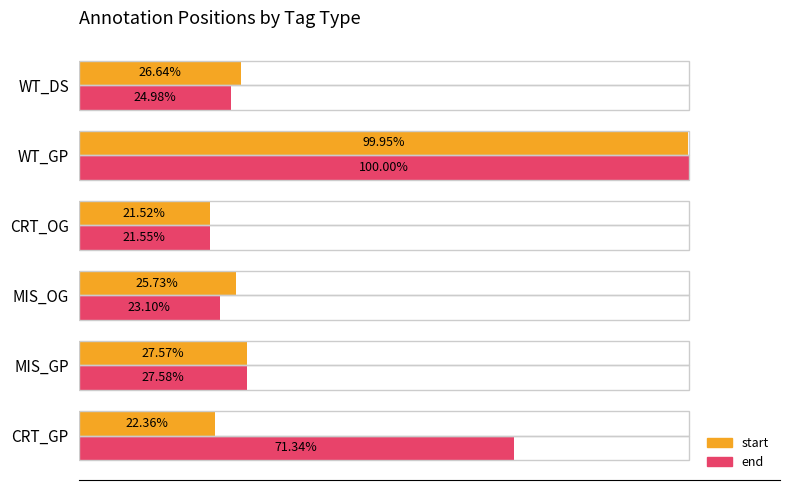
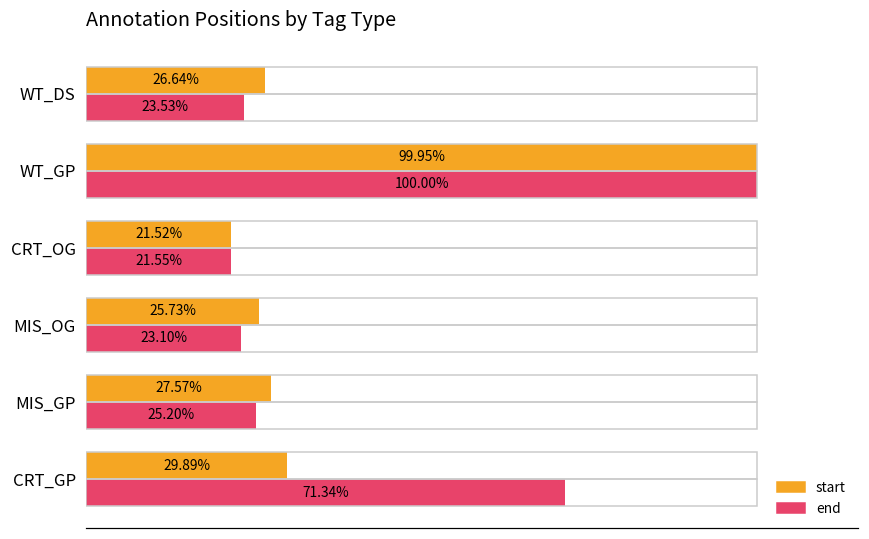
end, WT_DS: 24.98% -> 23.53%
end, MIS_GP: 27.58% -> 25.20%
start, CRT_GP: 22.36% -> 29.89%
